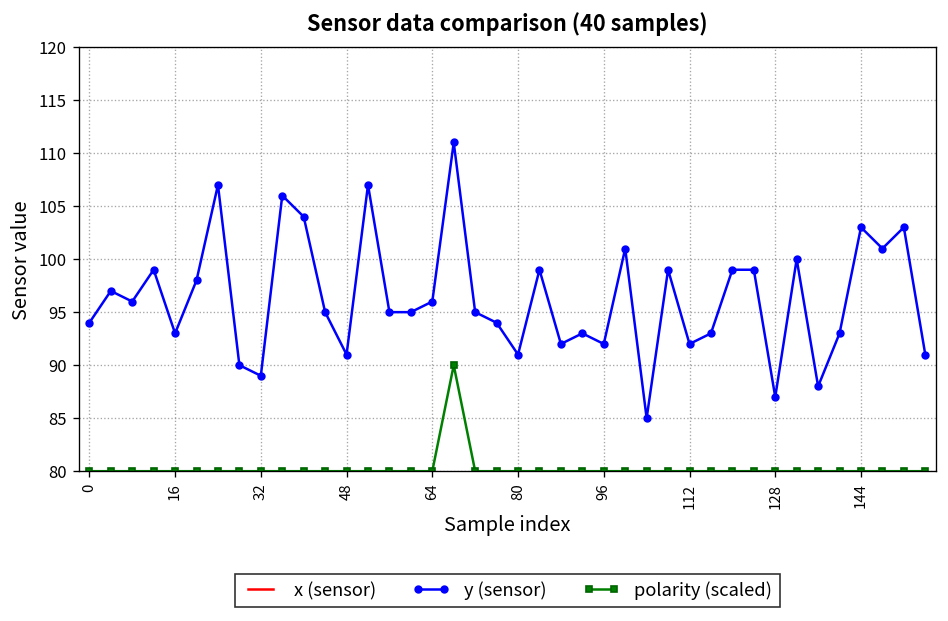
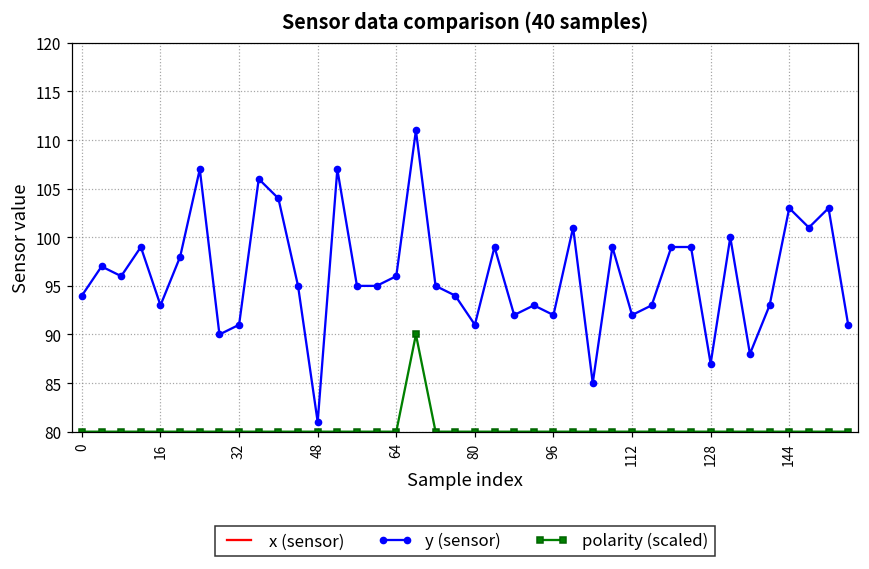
y (sensor), 32: 89 -> 91
y (sensor), 48: 91 -> 81
